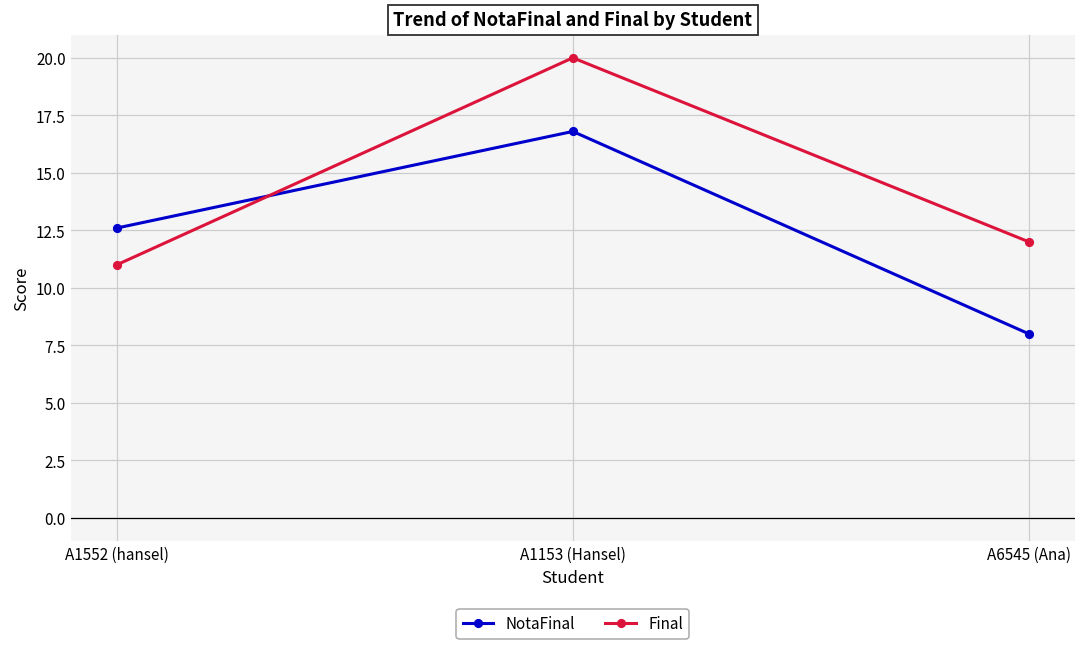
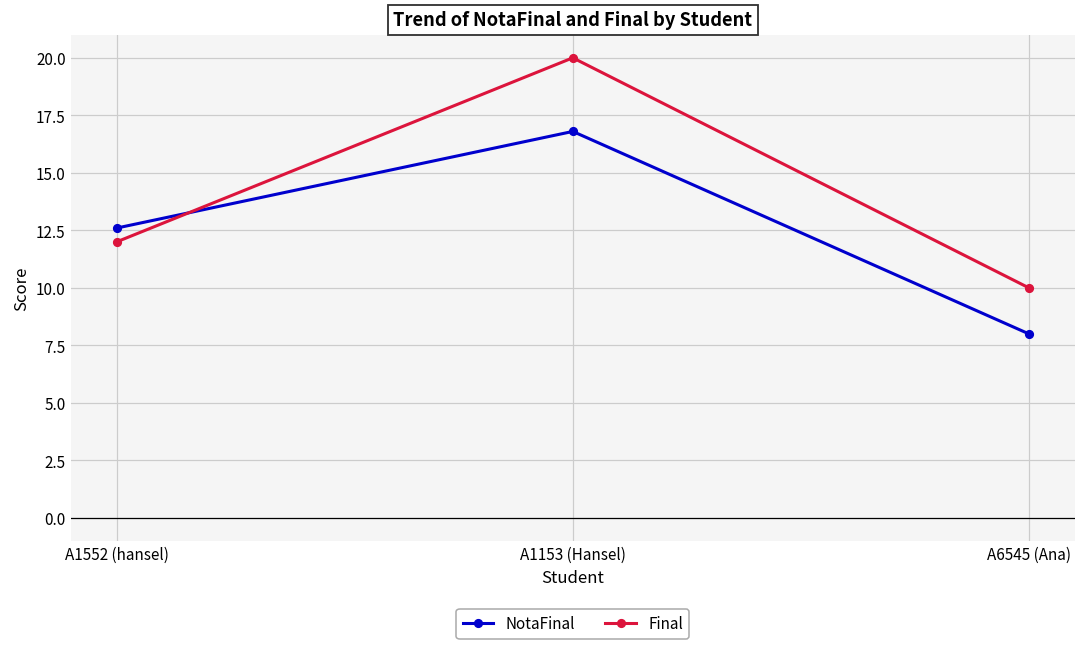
Final, A1552 (hansel): 11 -> 12
Final, A6545 (Ana): 12 -> 10
